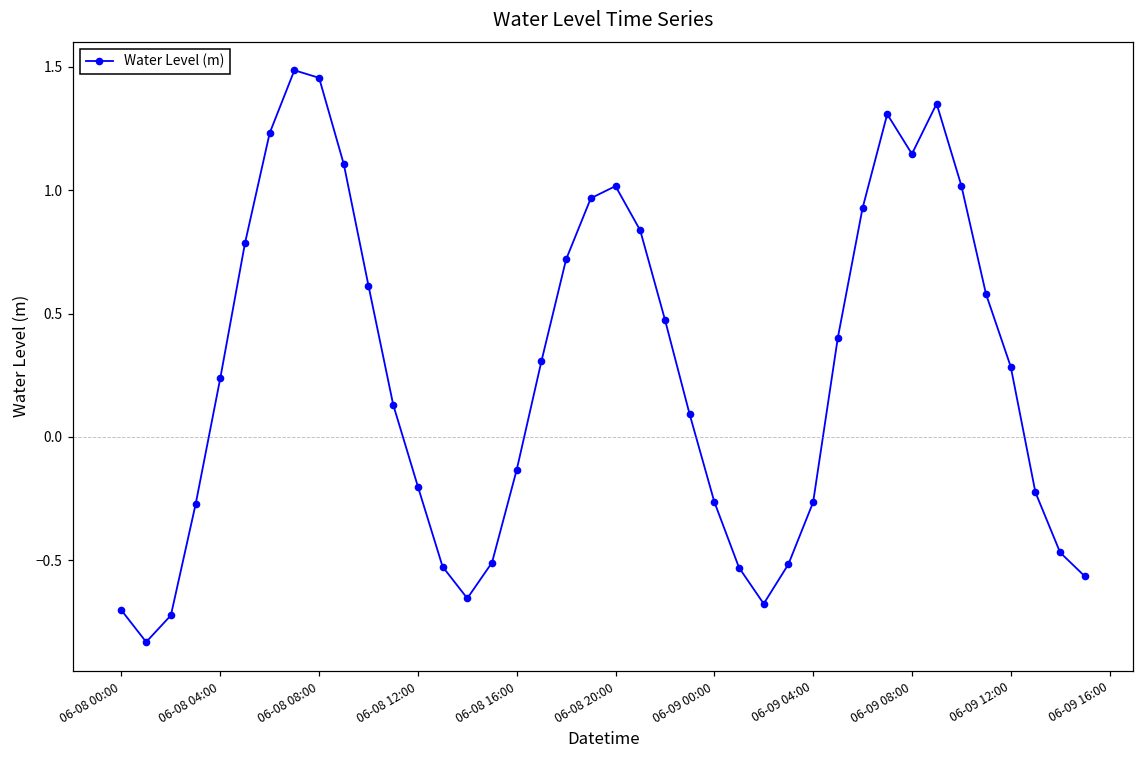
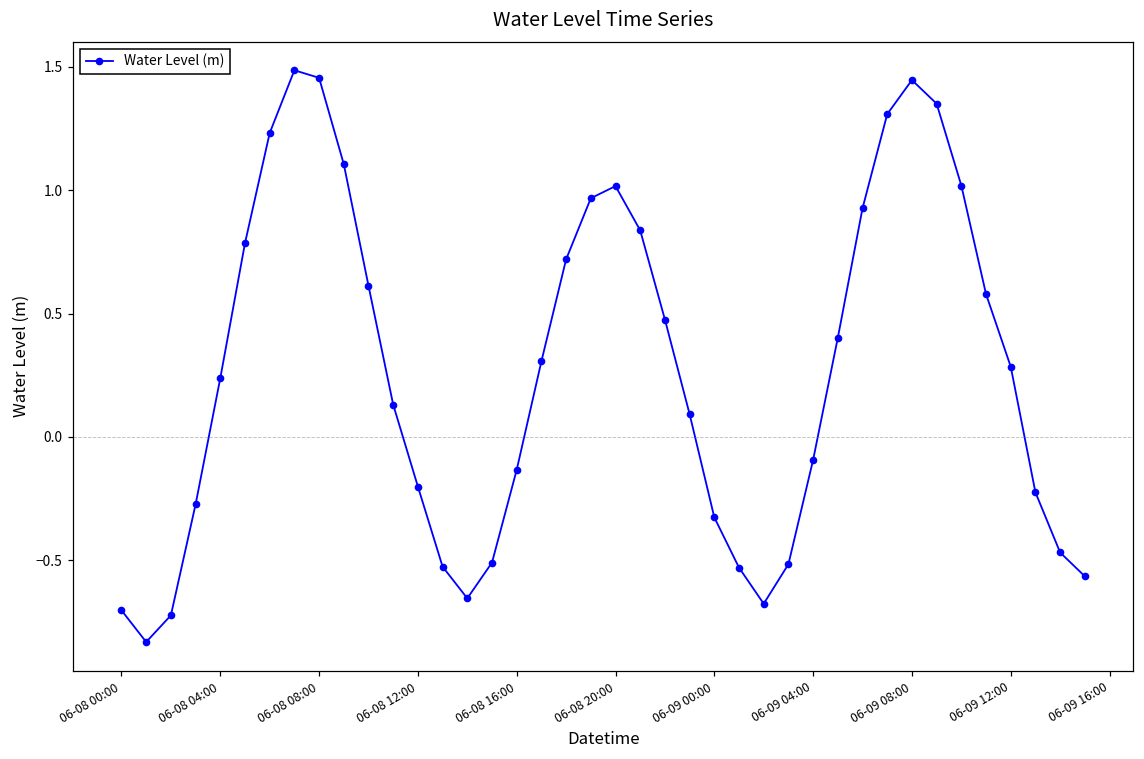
06-09 00:00: -0.26 -> -0.33
06-09 04:00: -0.26 -> -0.09
06-09 08:00: 1.15 -> 1.45
